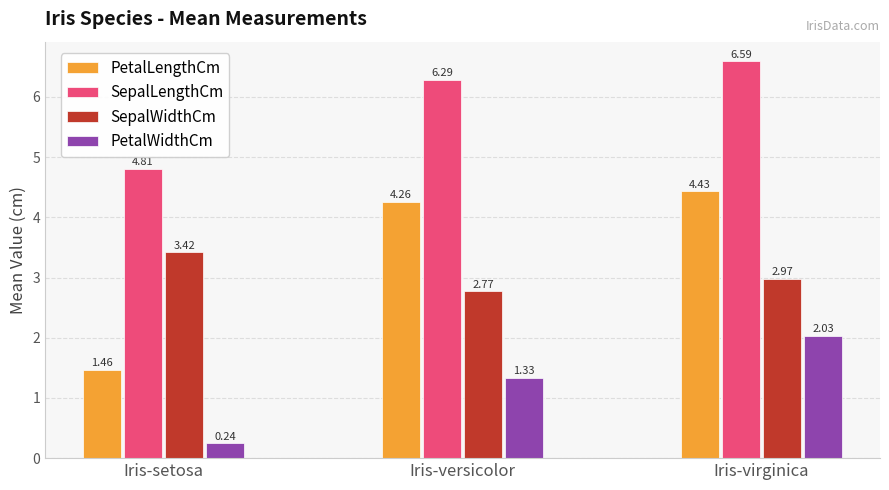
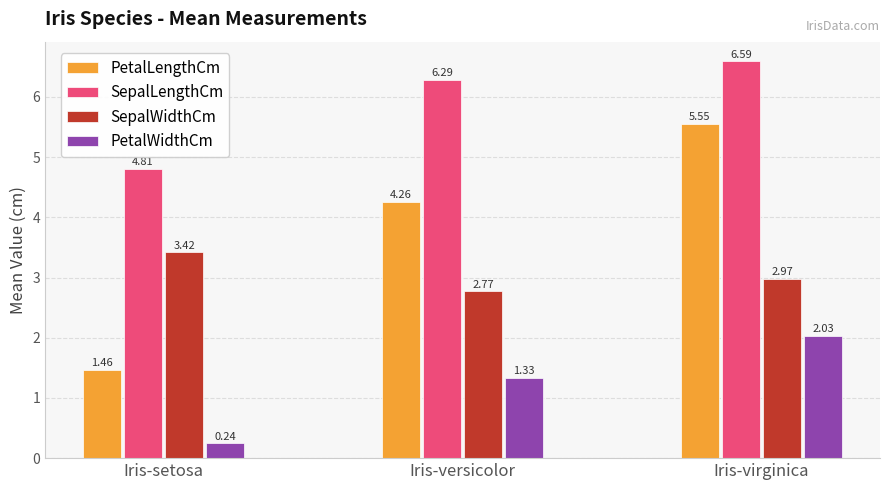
PetalLengthCm, Iris-virginica: 4.43 -> 5.55
